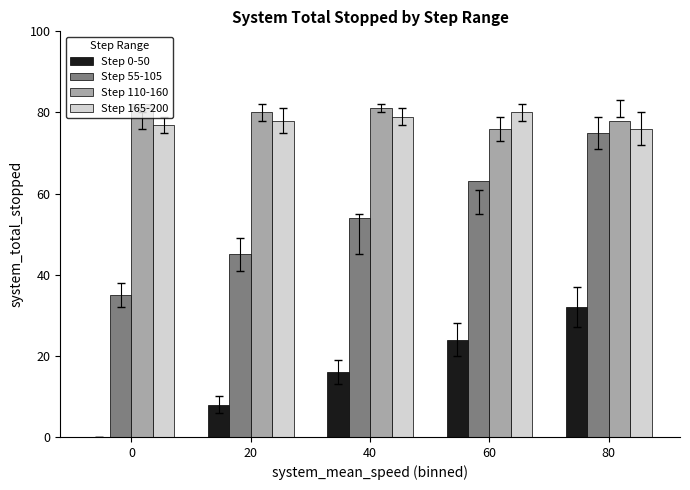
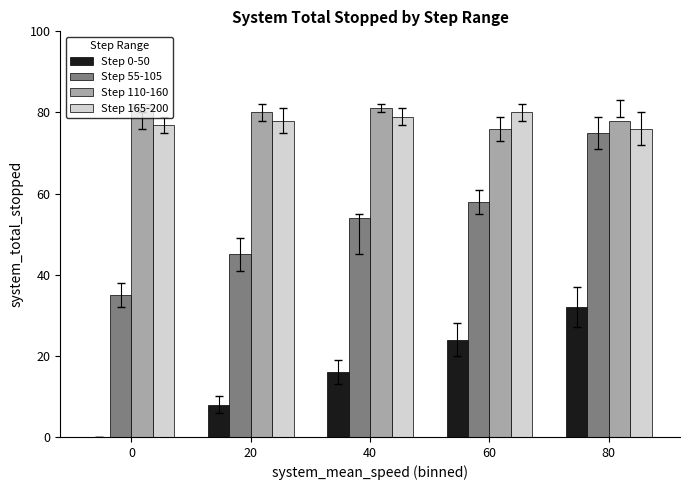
Step 55-105, 60: 63 -> 58
